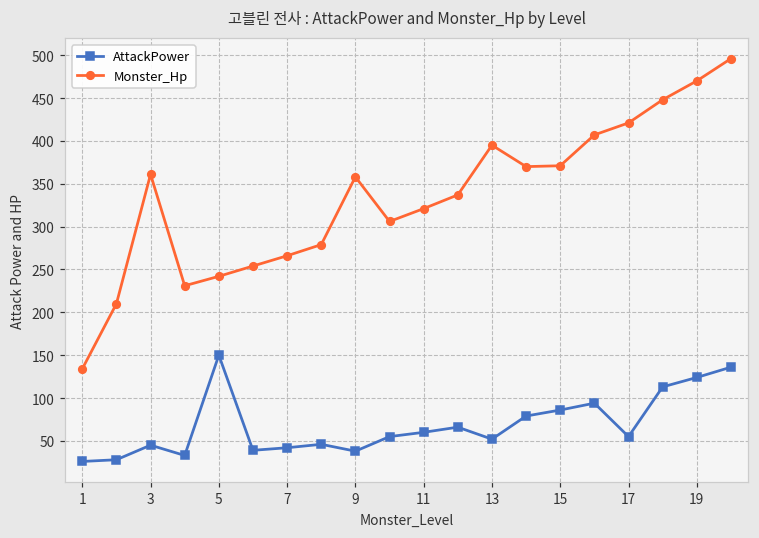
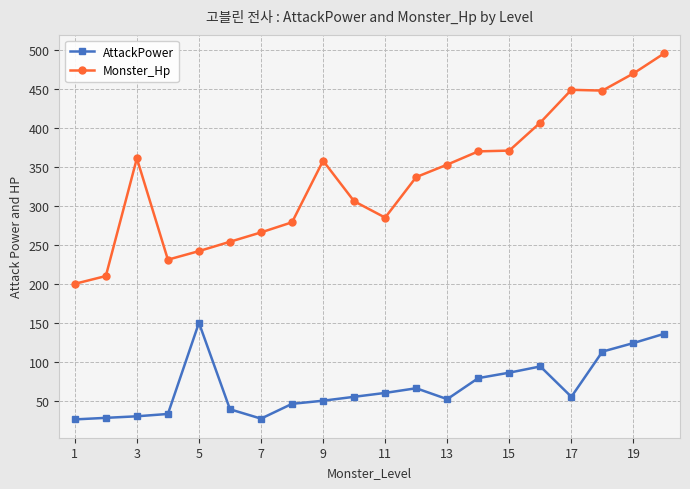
Monster_Hp, 1: 130 -> 200
AttackPower, 3: 50 -> 30
AttackPower, 7: 40 -> 30
AttackPower, 9: 40 -> 50
Monster_Hp, 11: 320 -> 290
Monster_Hp, 13: 400 -> 350
Monster_Hp, 17: 420 -> 450
